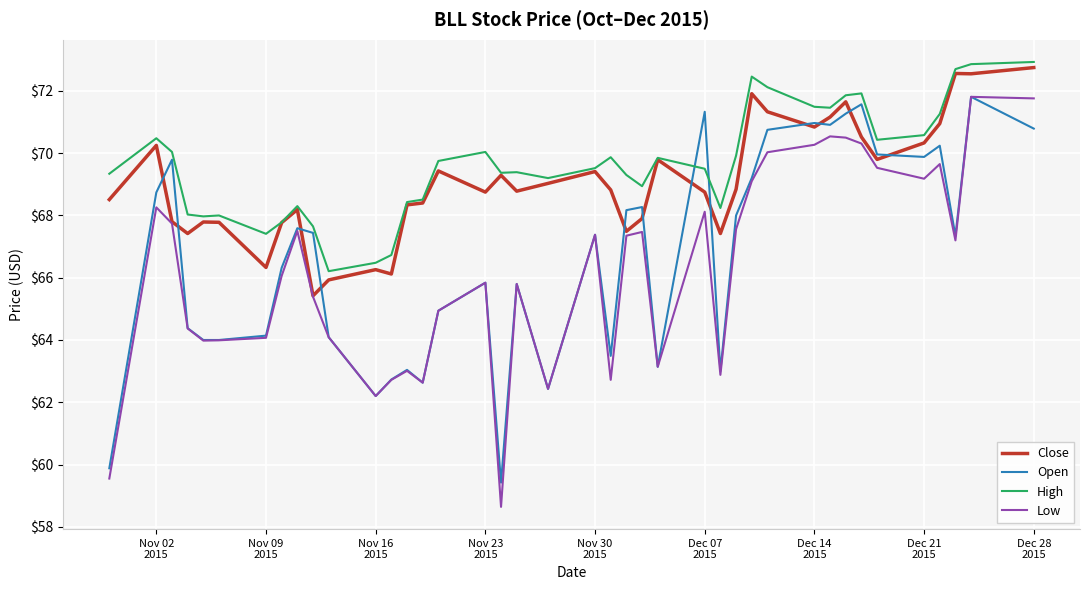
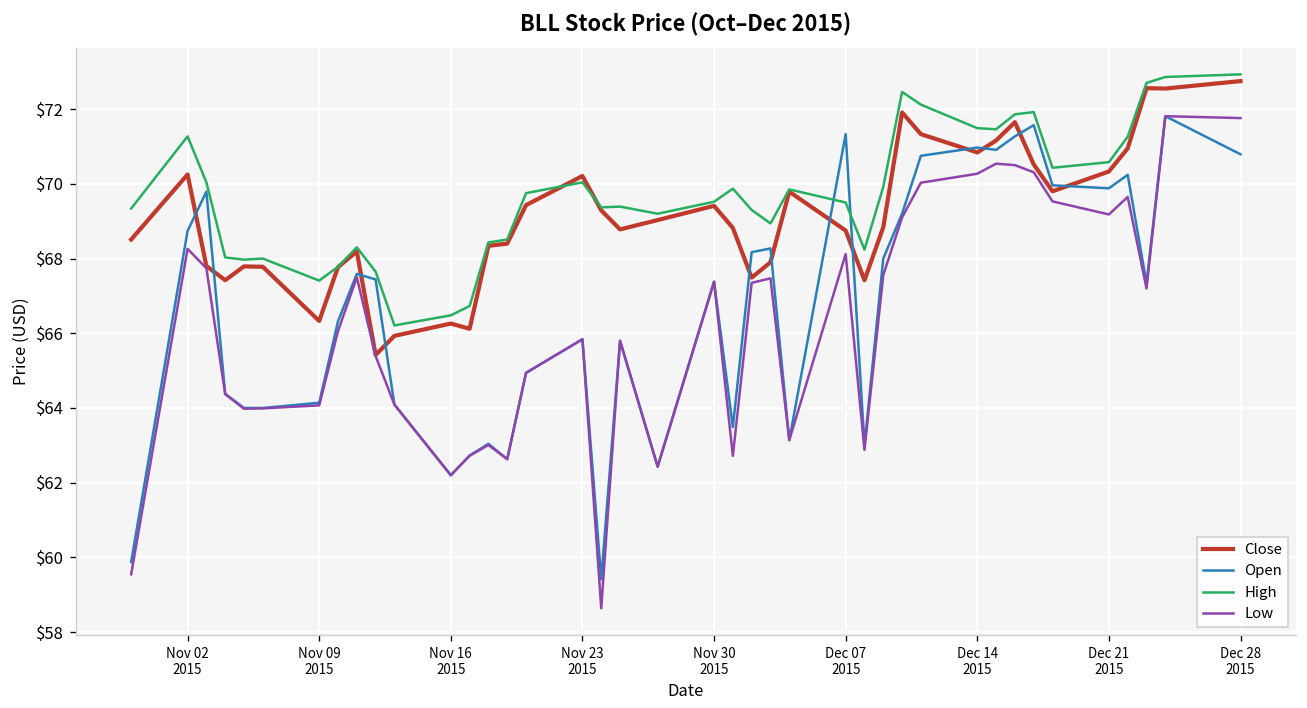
High, Nov 02 2015: $70.5 -> $71.3
Close, Nov 23 2015: $68.8 -> $70.2
